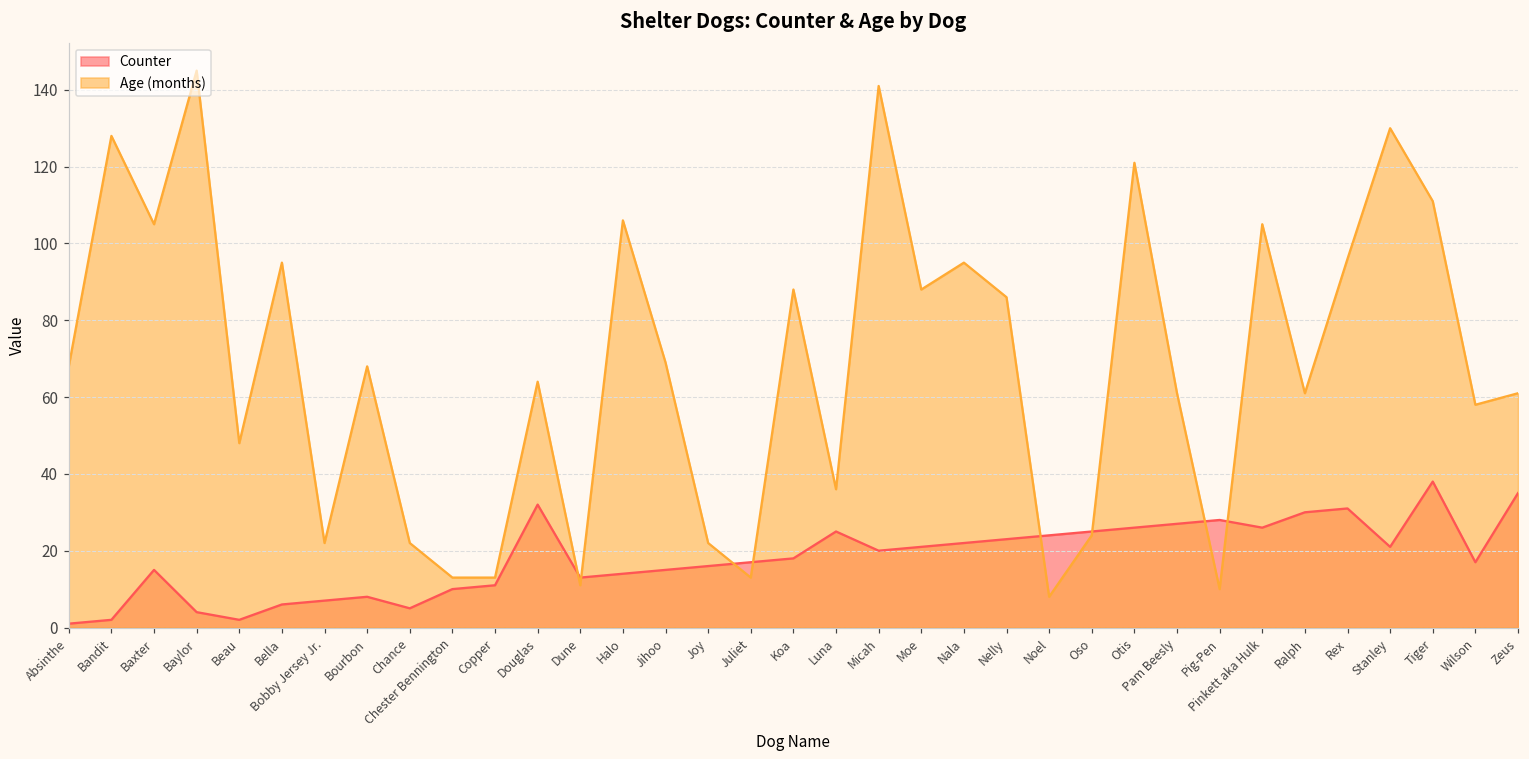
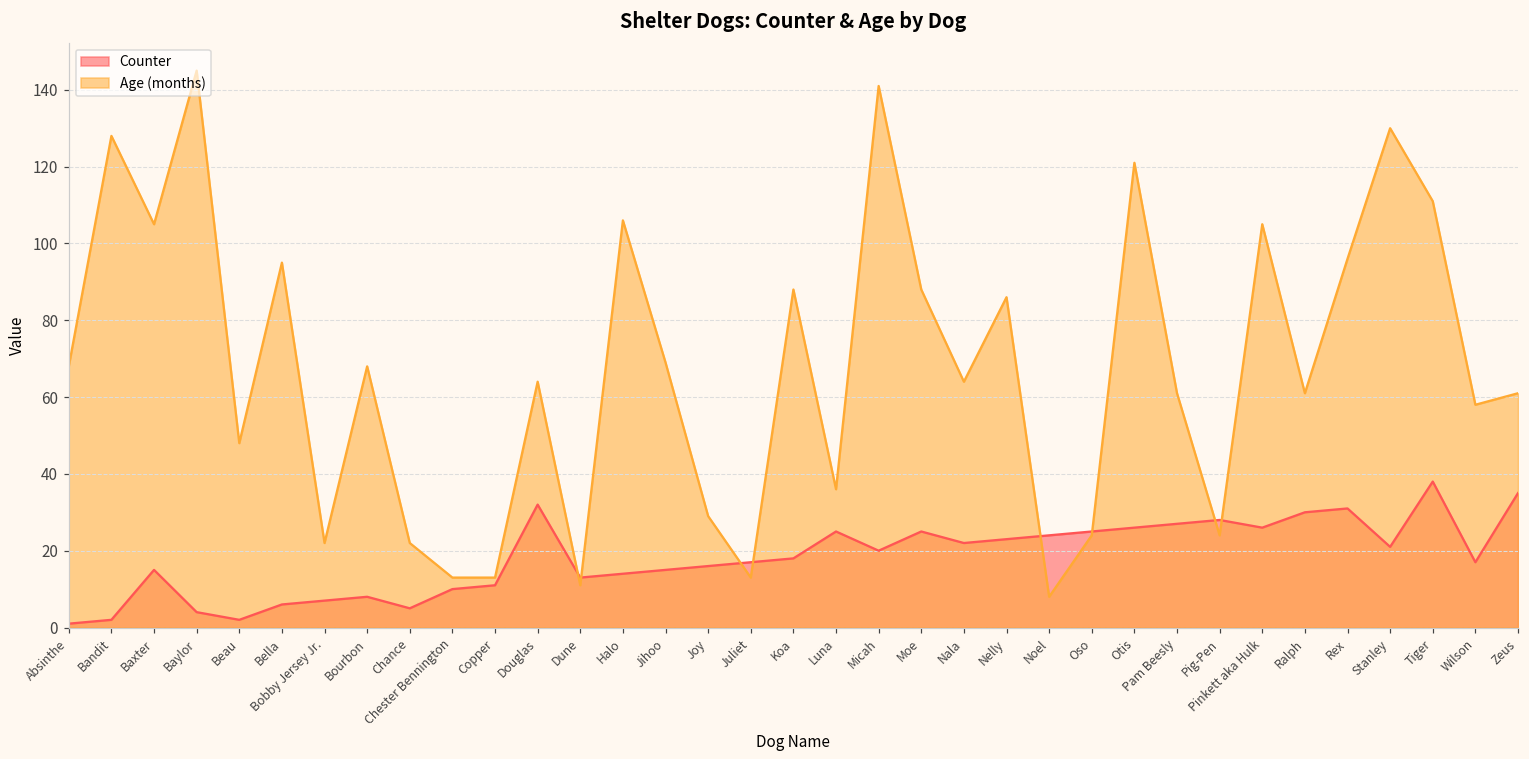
Age (months), Joy: 22 -> 29
Counter, Moe: 21 -> 25
Age (months), Nala: 95 -> 64
Age (months), Pig-Pen: 10 -> 24
